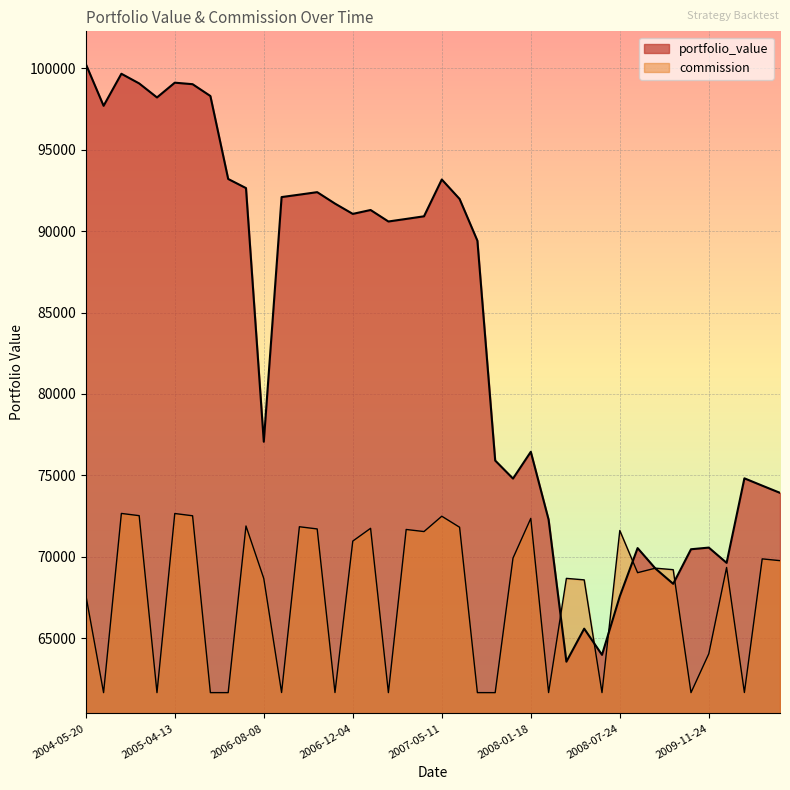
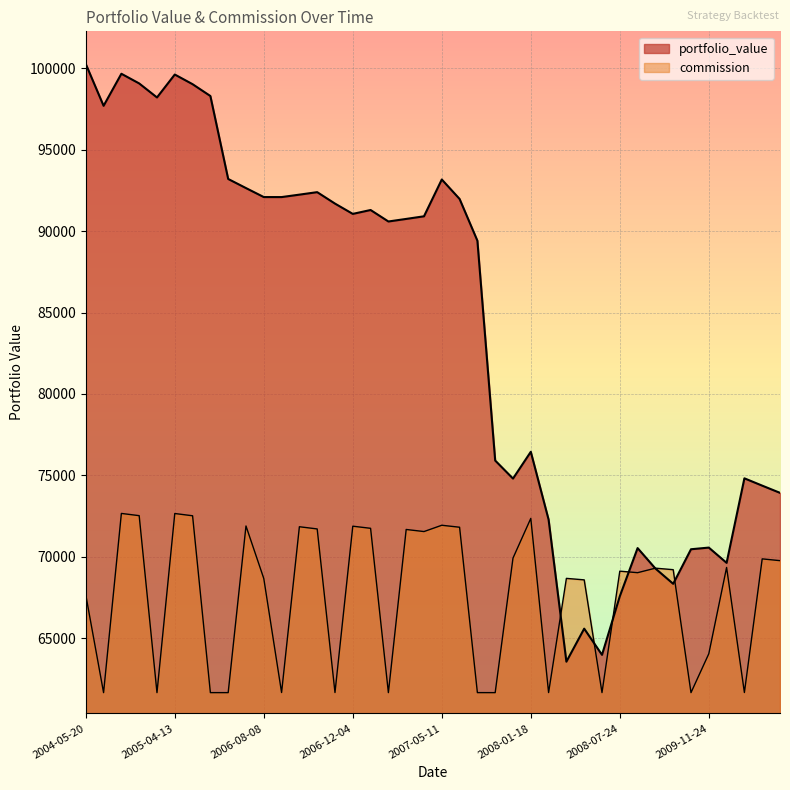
portfolio_value, 2005-04-13: 99100 -> 99600
portfolio_value, 2006-08-08: 77100 -> 92100
commission, 2006-12-04: 71000 -> 71900
commission, 2007-05-11: 72500 -> 71900
commission, 2008-07-24: 71600 -> 69100
